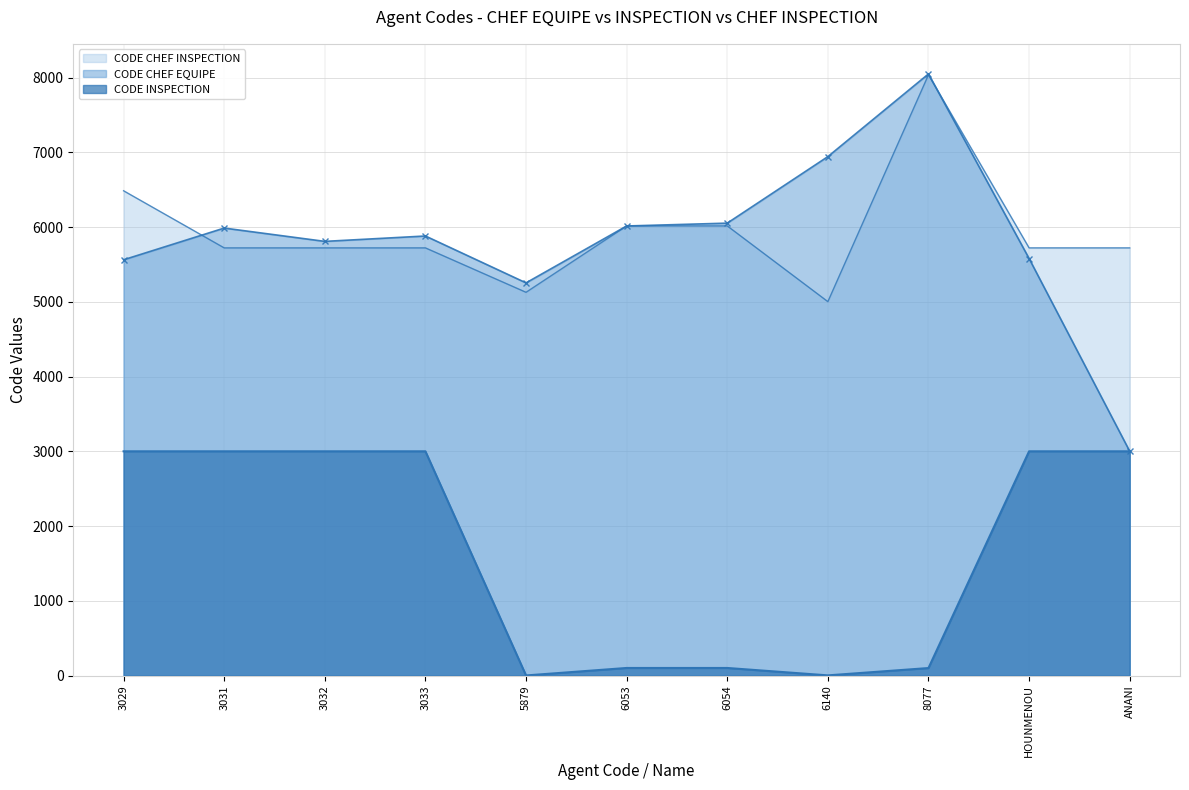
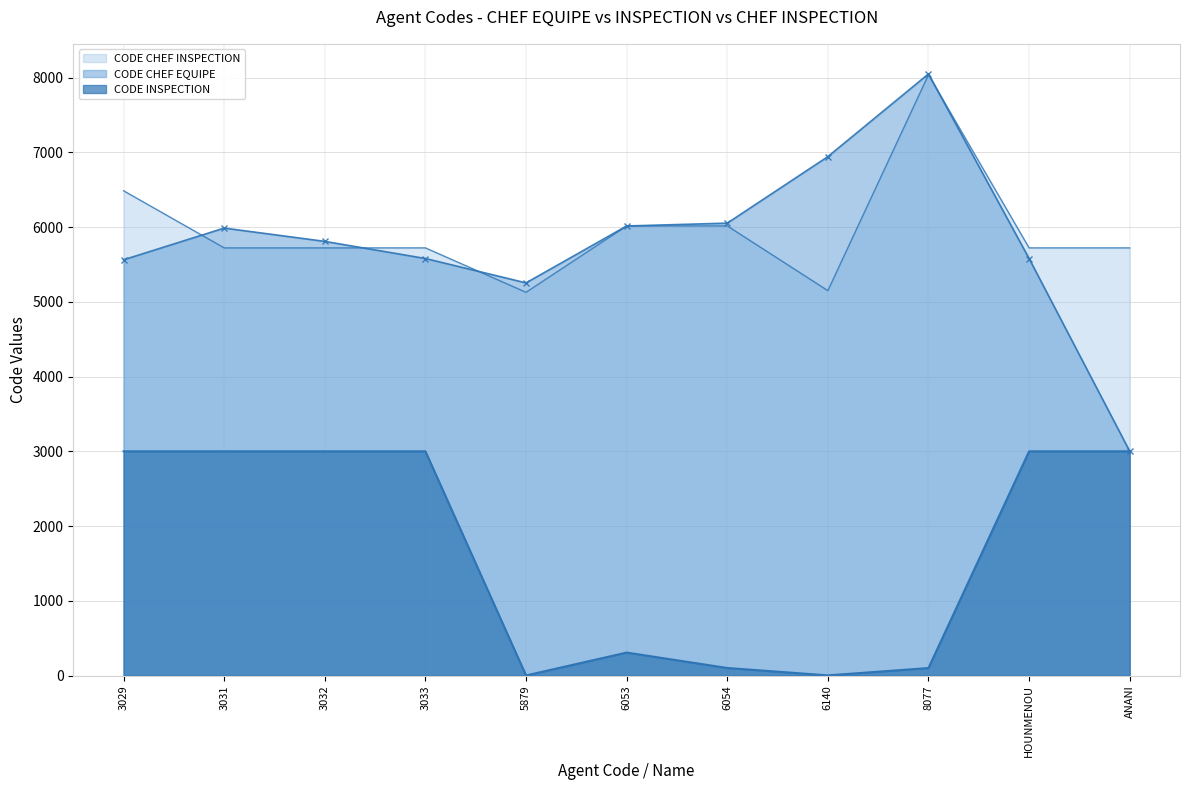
CODE CHEF EQUIPE, 3033: 5900 -> 5600
CODE INSPECTION, 6053: 100 -> 300
CODE CHEF INSPECTION, 6140: 5000 -> 5100
